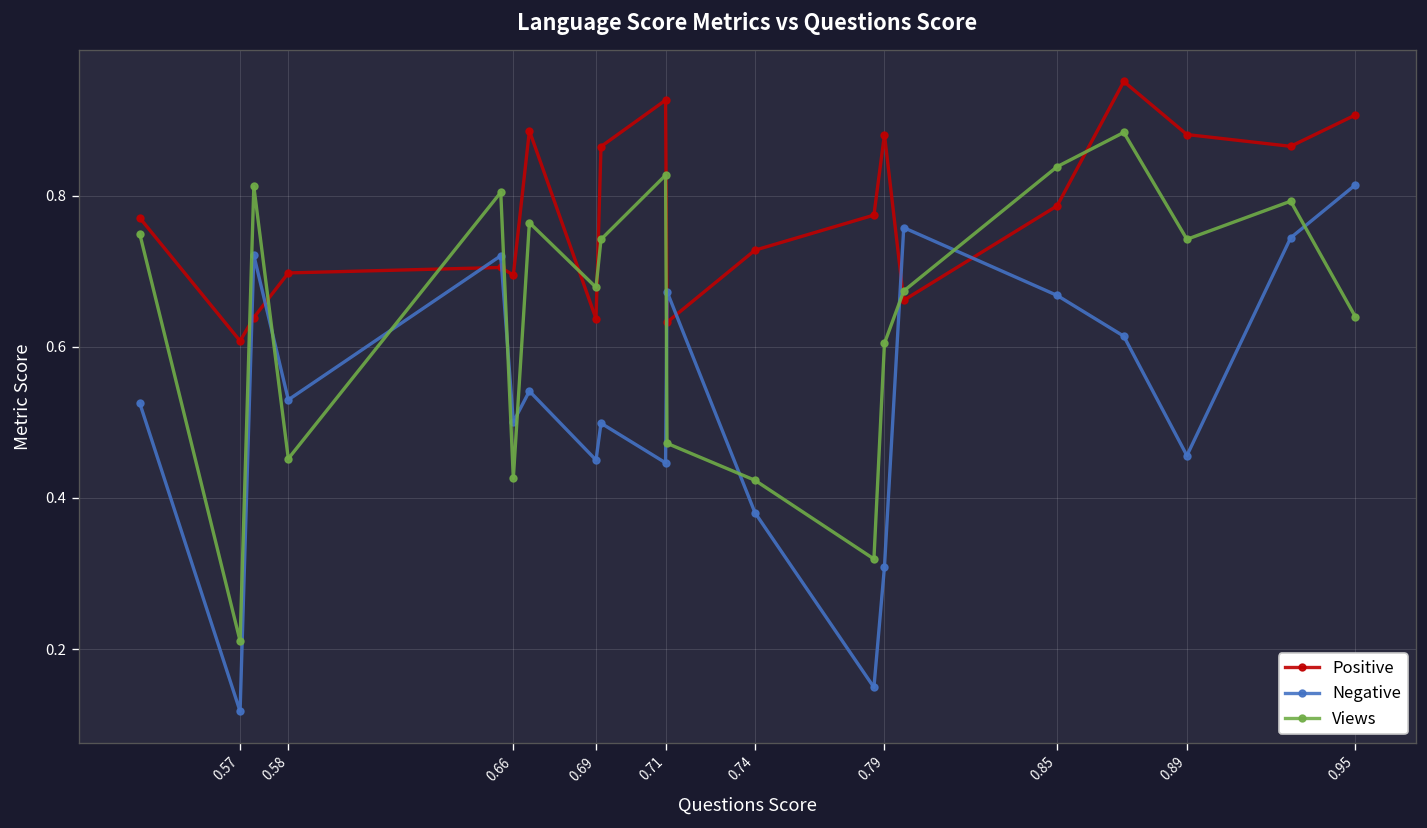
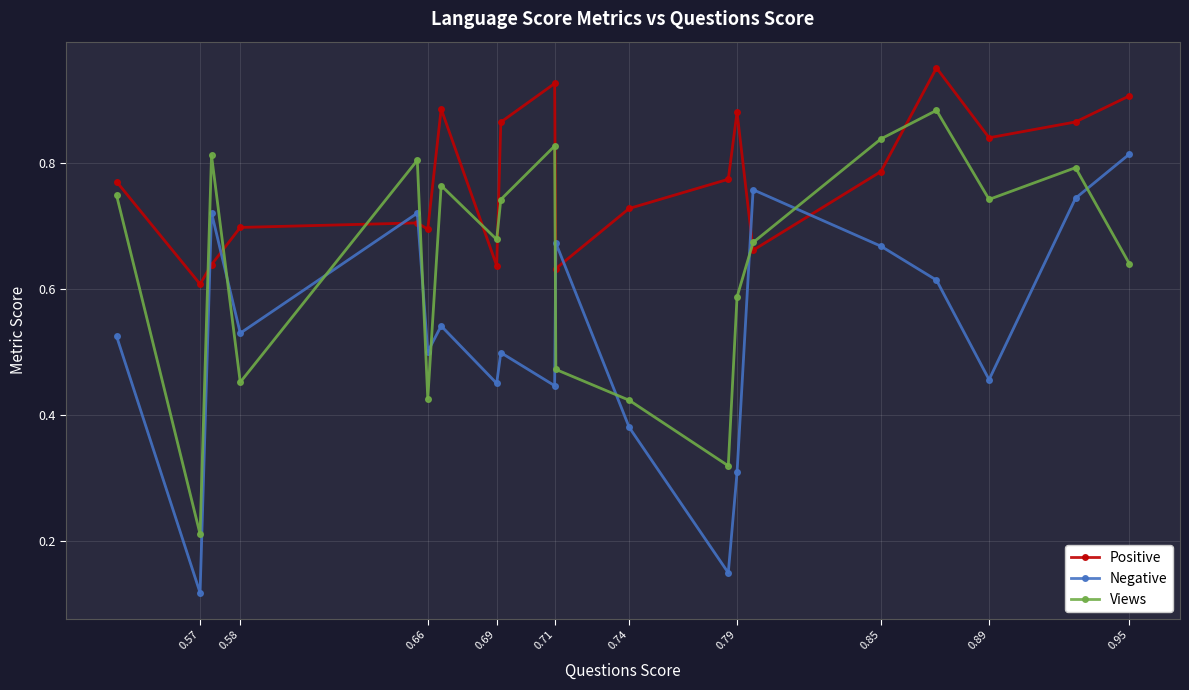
Views, 0.79: 0.60 -> 0.59
Positive, 0.89: 0.88 -> 0.84
